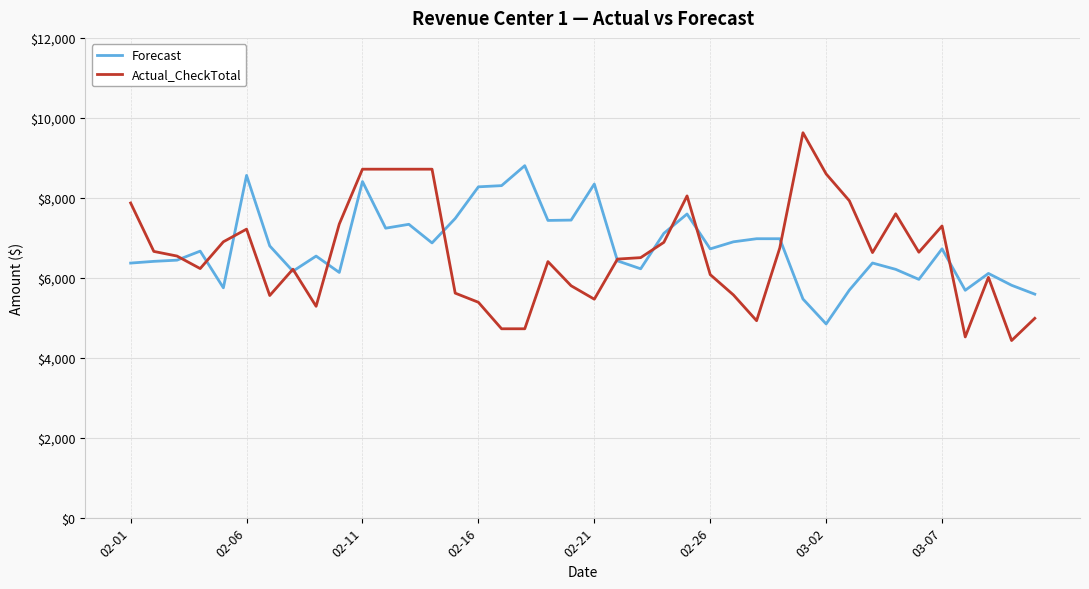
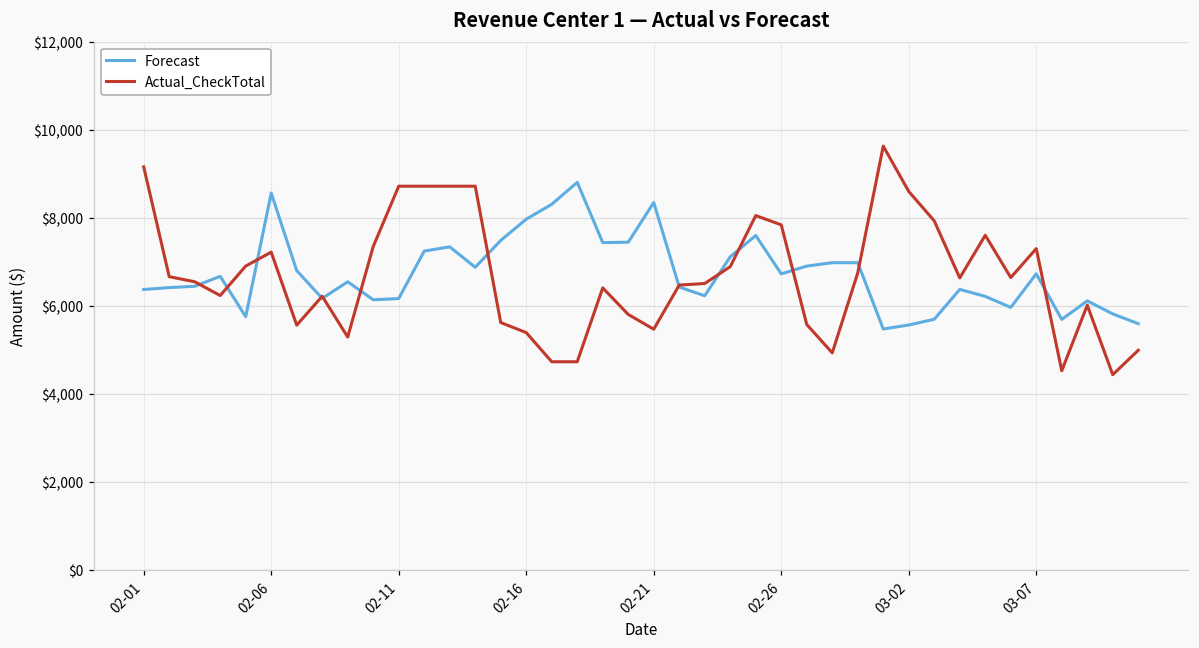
Actual_CheckTotal, 02-01: $7,900 -> $9,200
Forecast, 02-11: $8,400 -> $6,200
Forecast, 02-16: $8,300 -> $8,000
Actual_CheckTotal, 02-26: $6,100 -> $7,800
Forecast, 03-02: $4,800 -> $5,600
